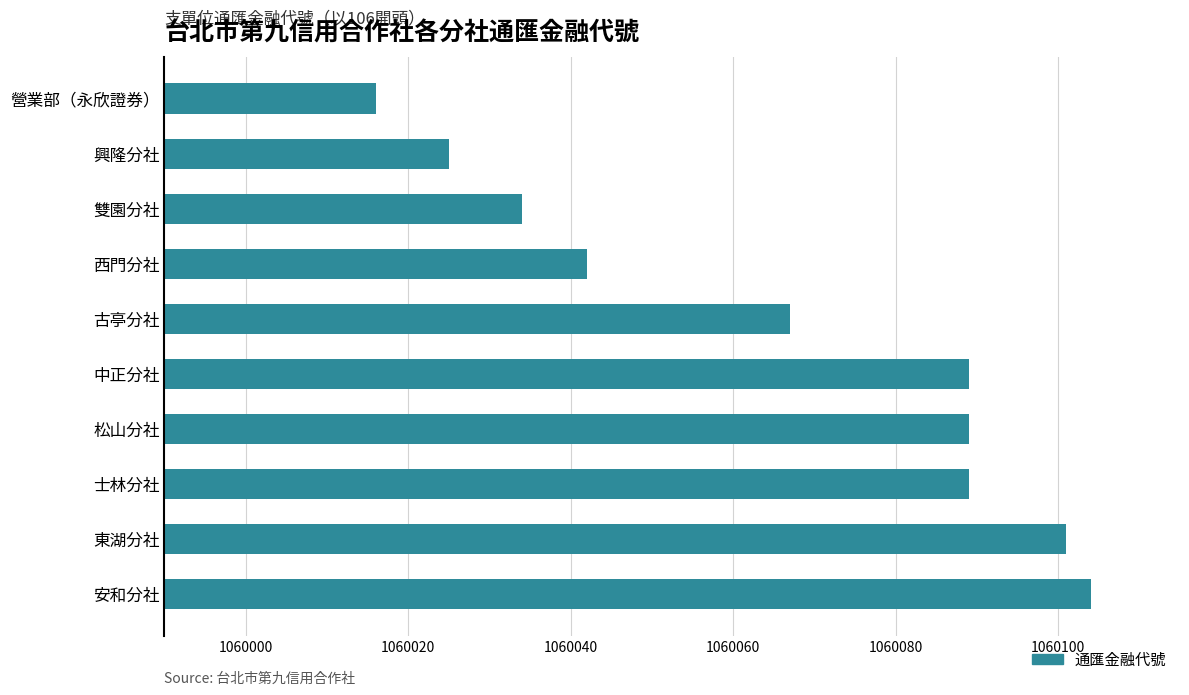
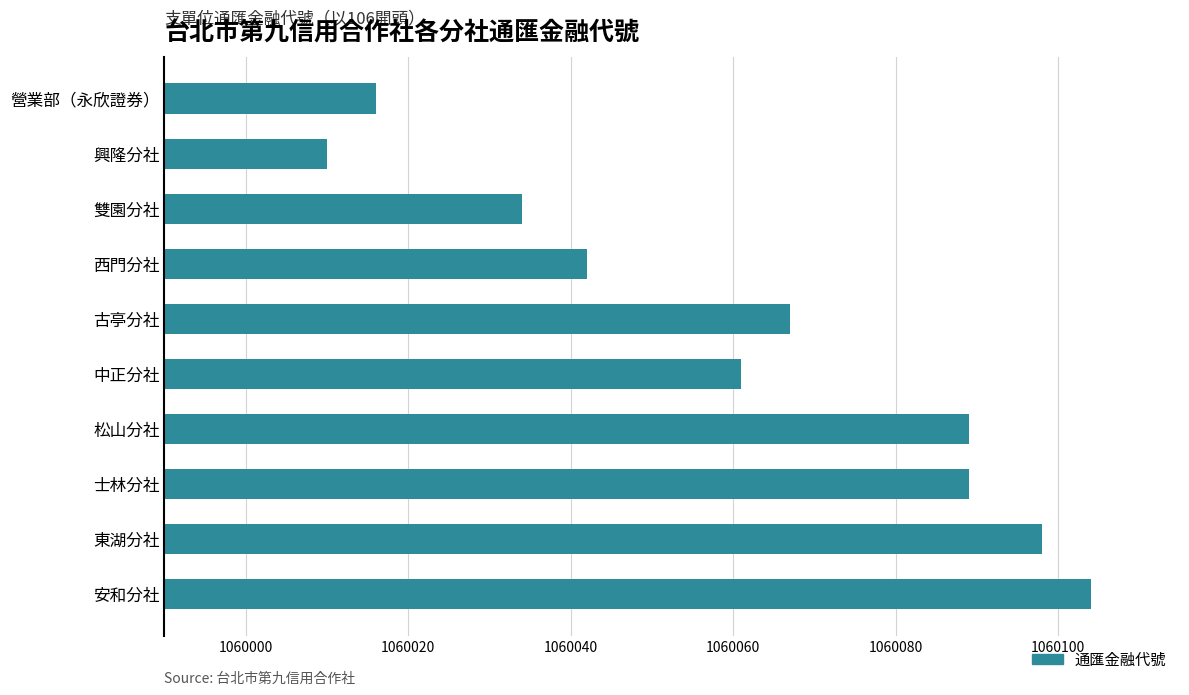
興隆分社: 1060025 -> 1060010
中正分社: 1060089 -> 1060061
東湖分社: 1060101 -> 1060098
